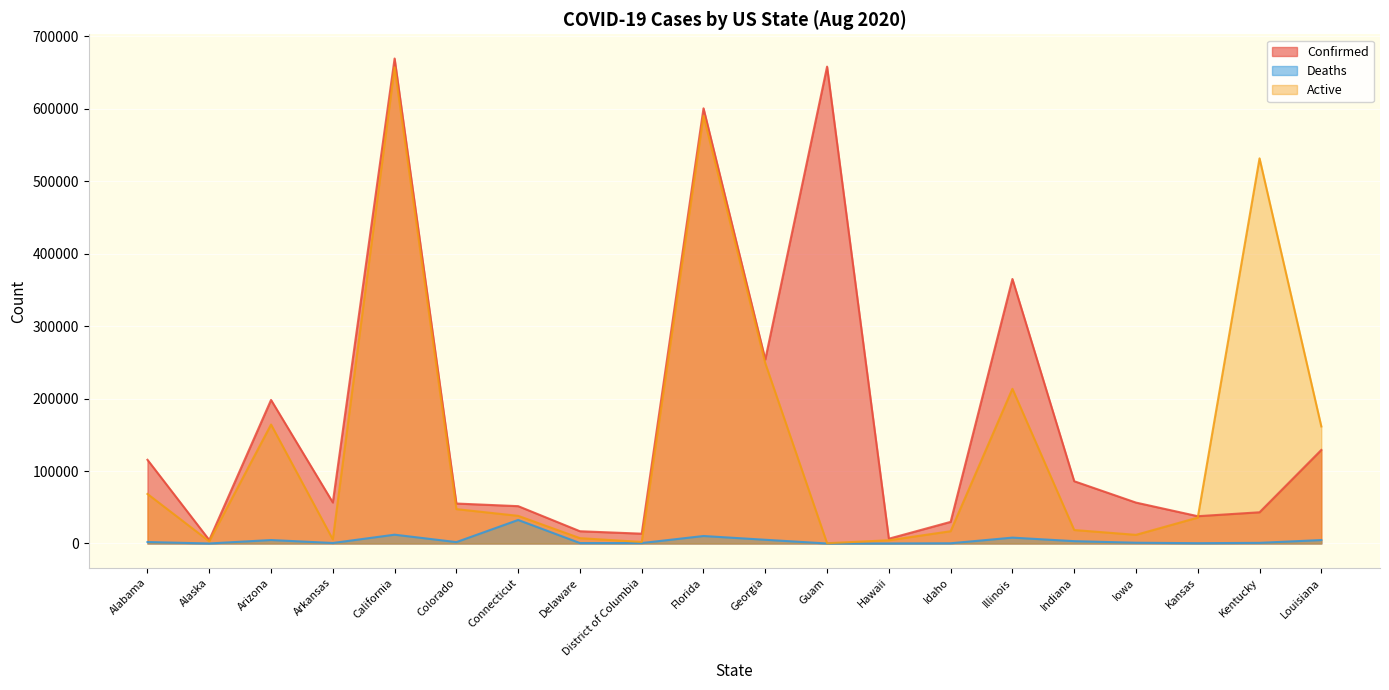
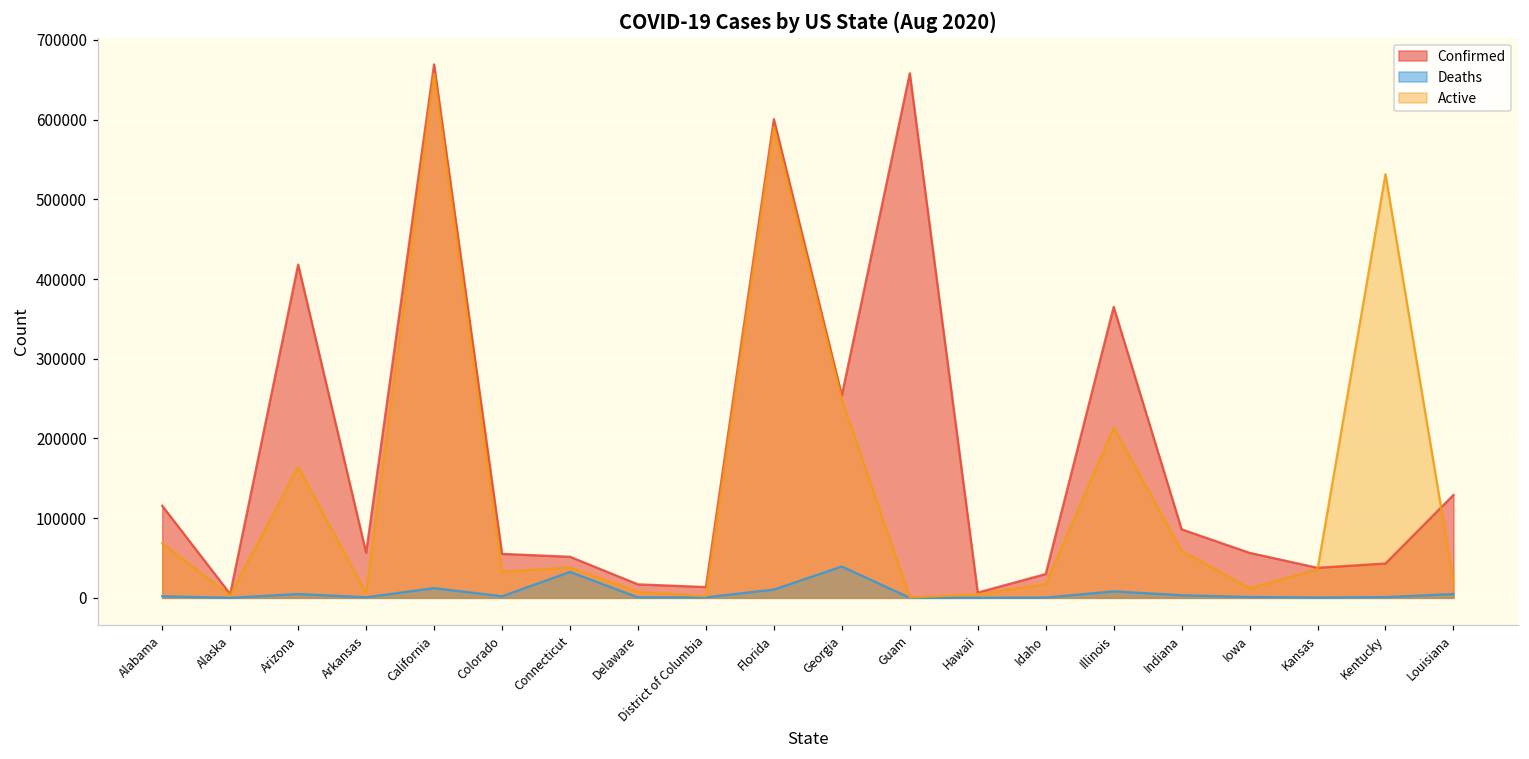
Confirmed, Arizona: 200000 -> 420000
Active, Colorado: 50000 -> 30000
Deaths, Georgia: 10000 -> 40000
Active, Indiana: 20000 -> 60000
Active, Louisiana: 160000 -> 20000
